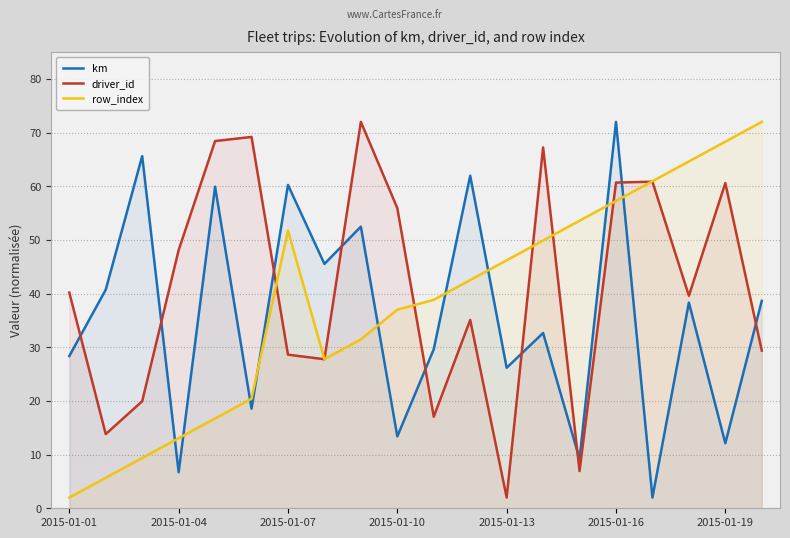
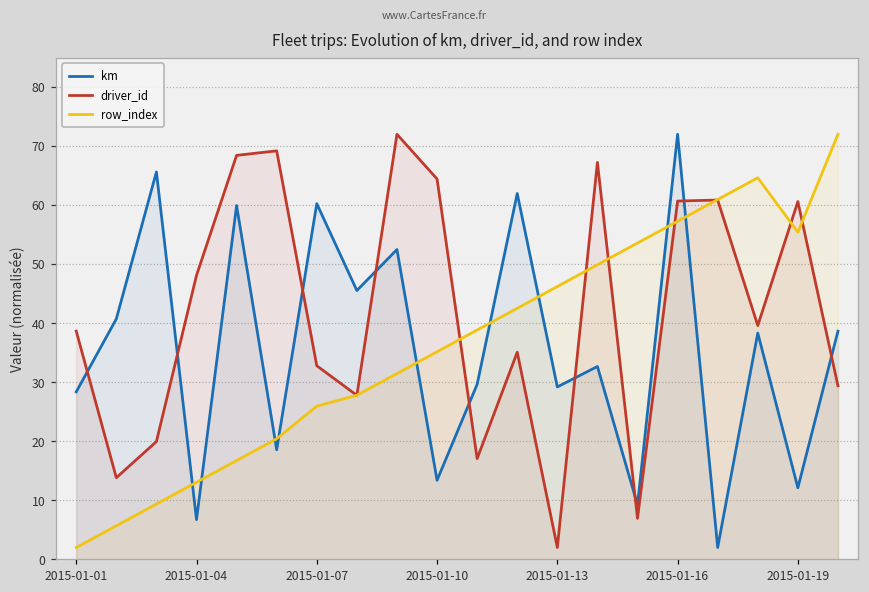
driver_id, 2015-01-01: 40 -> 39
driver_id, 2015-01-07: 29 -> 33
row_index, 2015-01-07: 52 -> 26
driver_id, 2015-01-10: 56 -> 64
row_index, 2015-01-10: 37 -> 35
km, 2015-01-13: 26 -> 29
row_index, 2015-01-19: 68 -> 55
